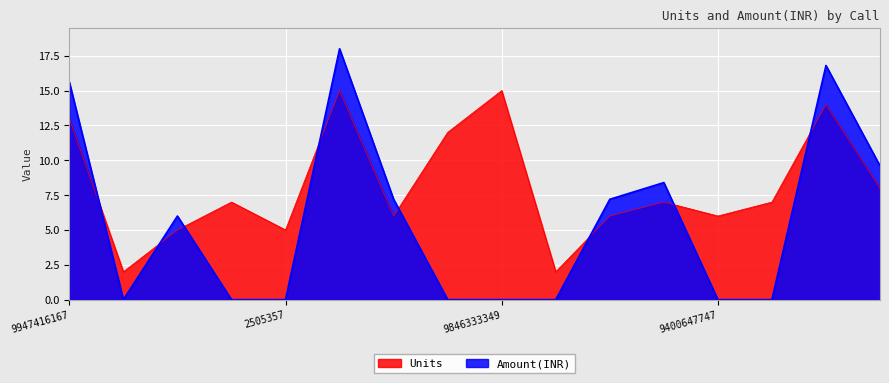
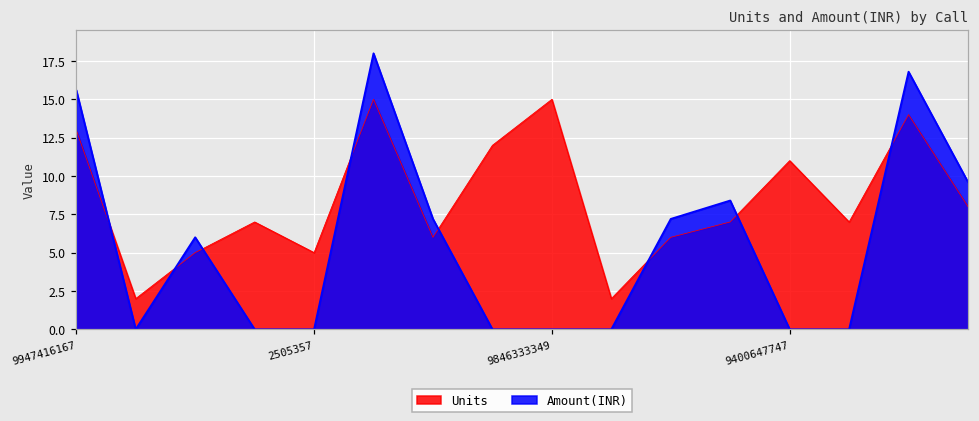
Units, 9400647747: 6 -> 11
